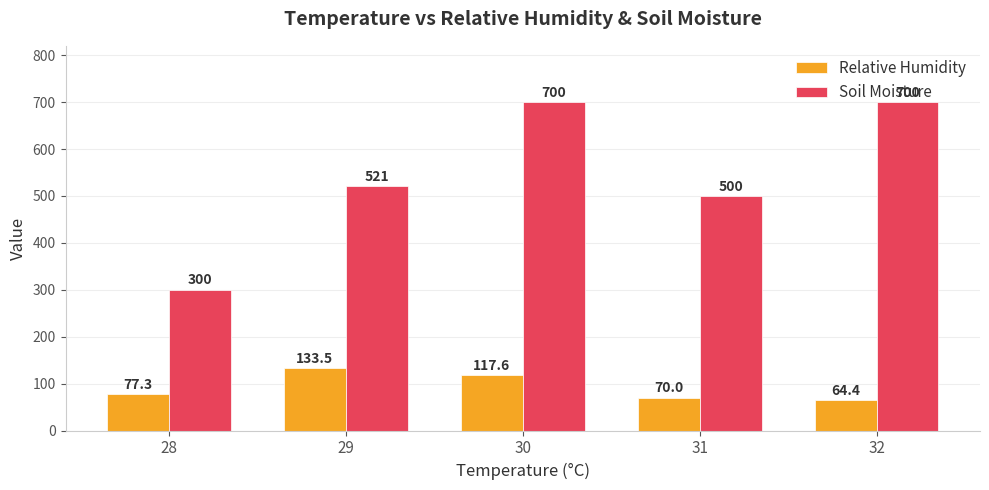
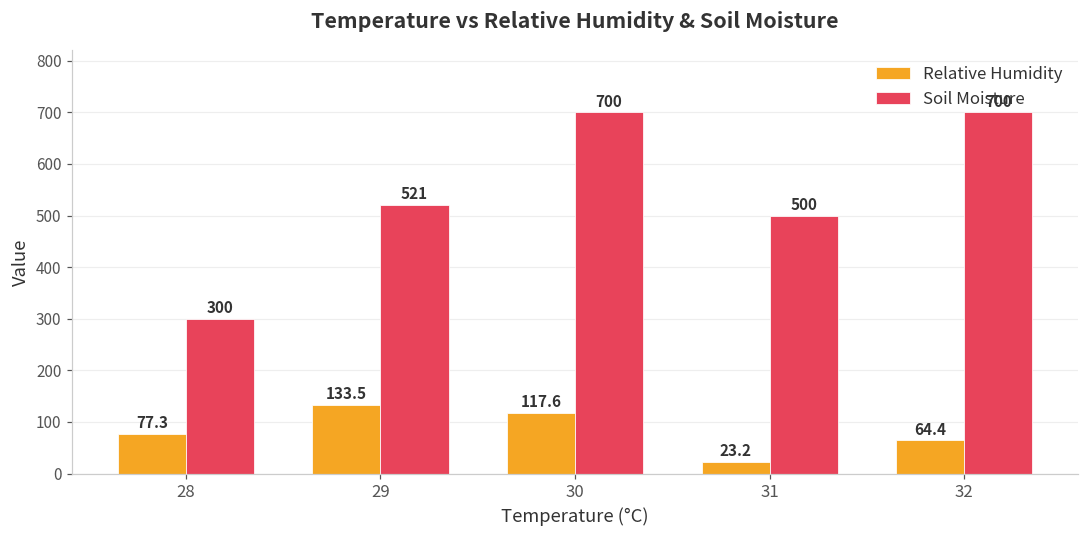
Relative Humidity, 31: 70.0 -> 23.2
